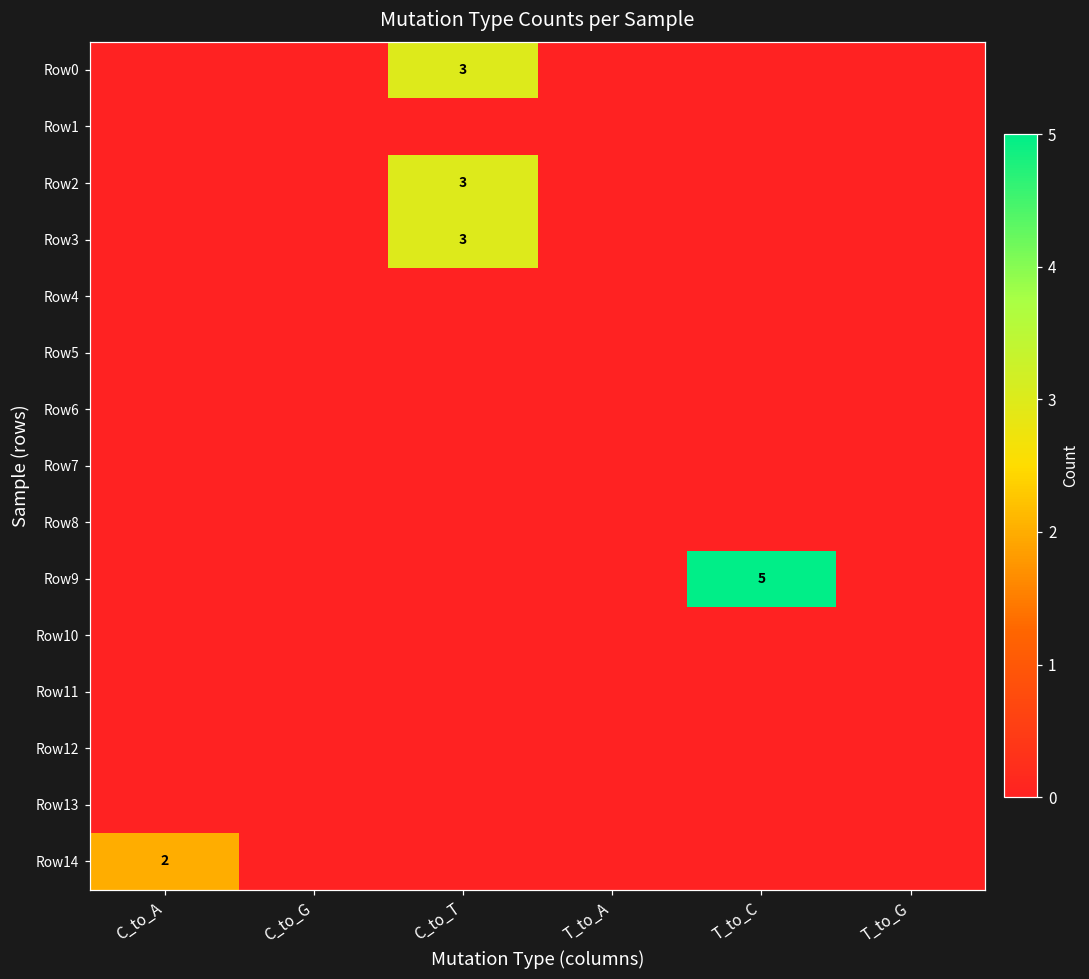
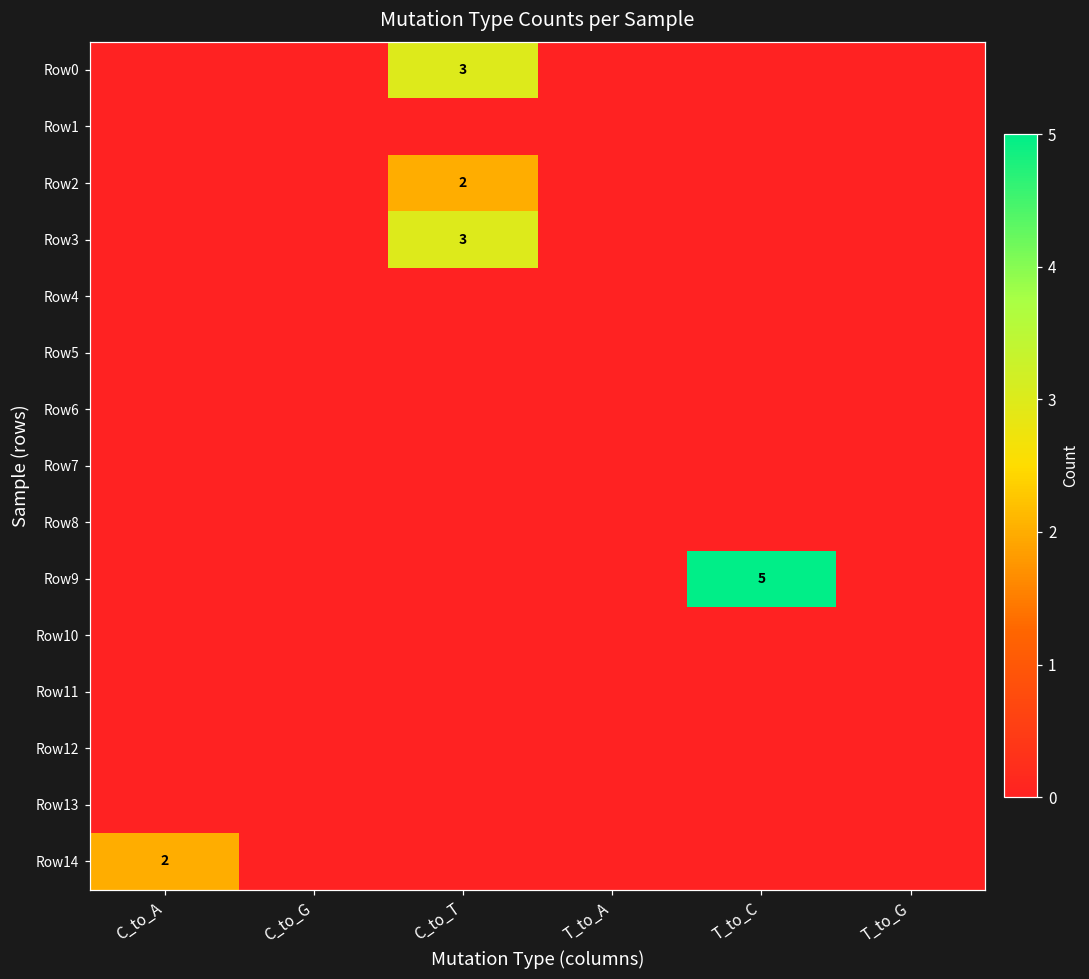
Row2, C_to_T: 3 -> 2
